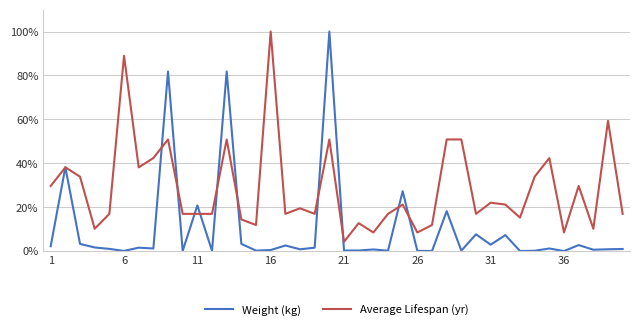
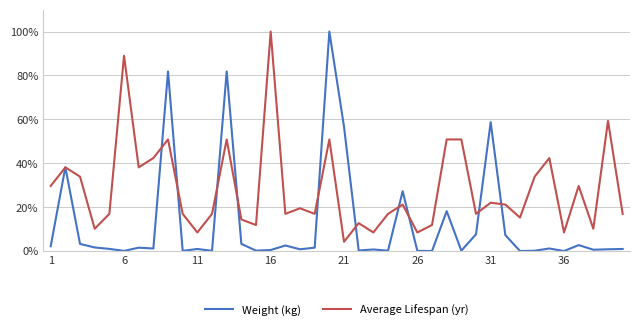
Weight (kg), 11: 21% -> 1%
Average Lifespan (yr), 11: 17% -> 8%
Weight (kg), 21: 0% -> 57%
Weight (kg), 31: 3% -> 59%
